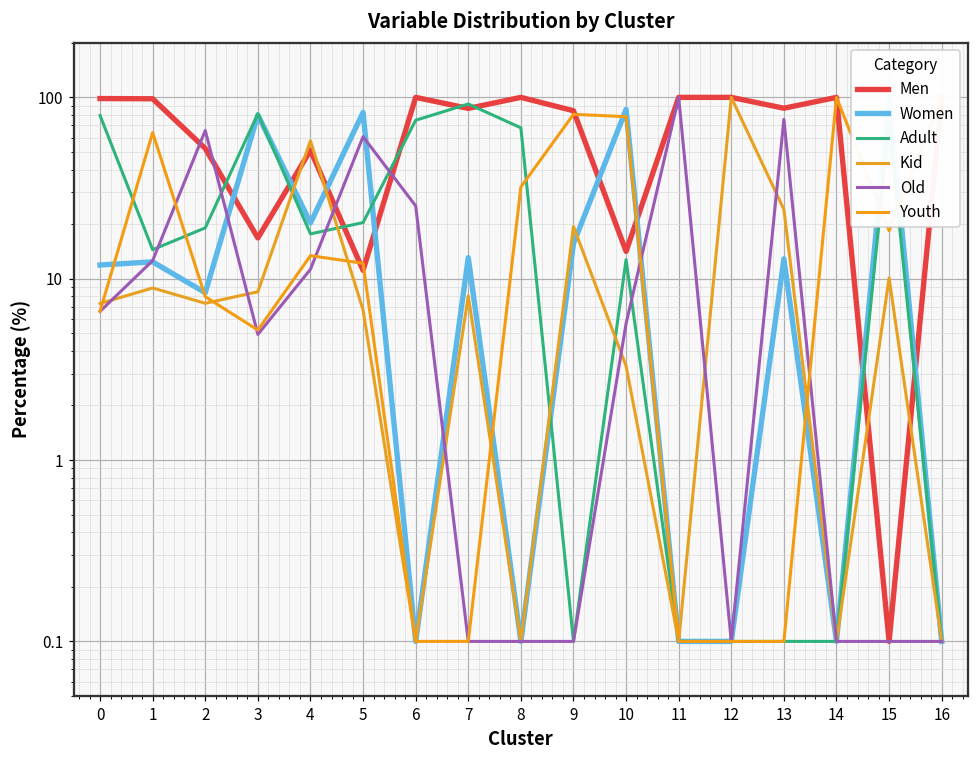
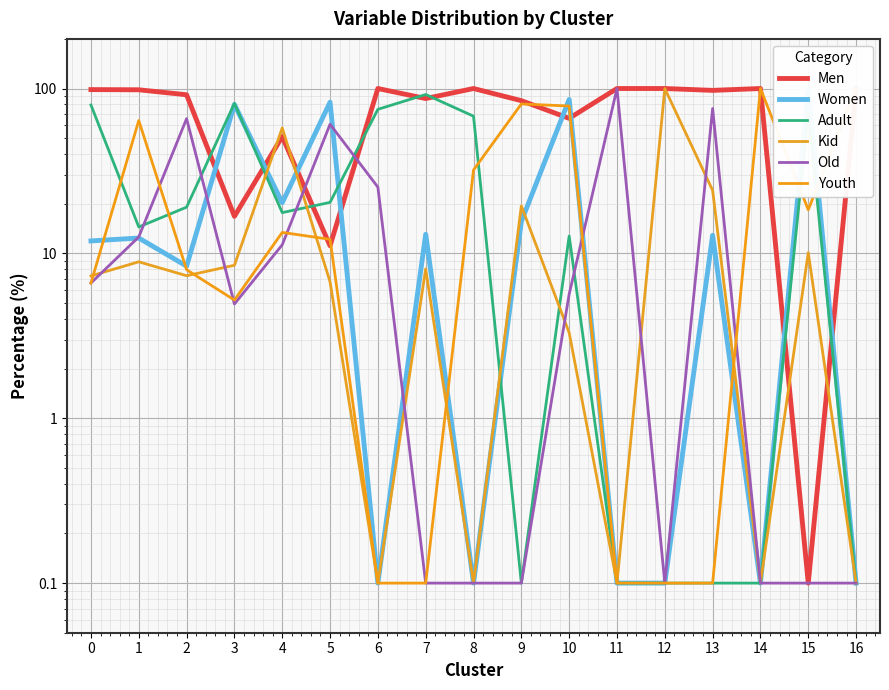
Men, 2: 52 -> 90
Men, 10: 14 -> 66
Men, 13: 90 -> 100
